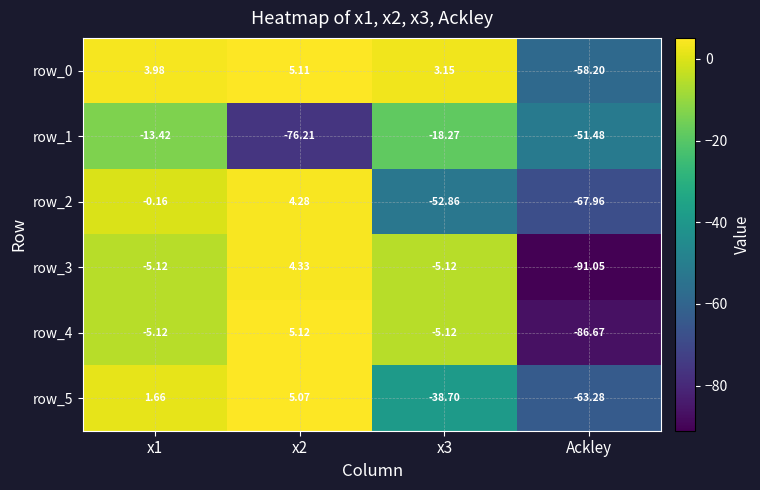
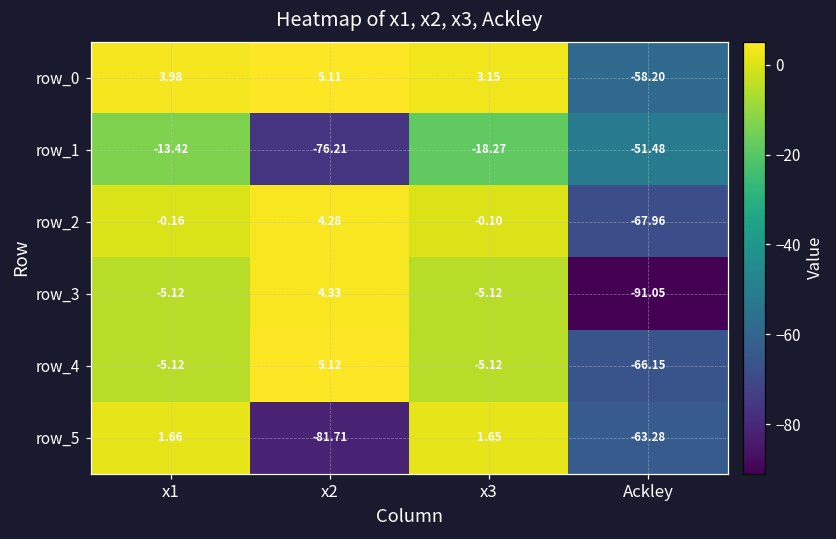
row_2, x3: -52.86 -> -0.10
row_4, Ackley: -86.67 -> -66.15
row_5, x2: 5.07 -> -81.71
row_5, x3: -38.70 -> 1.65
